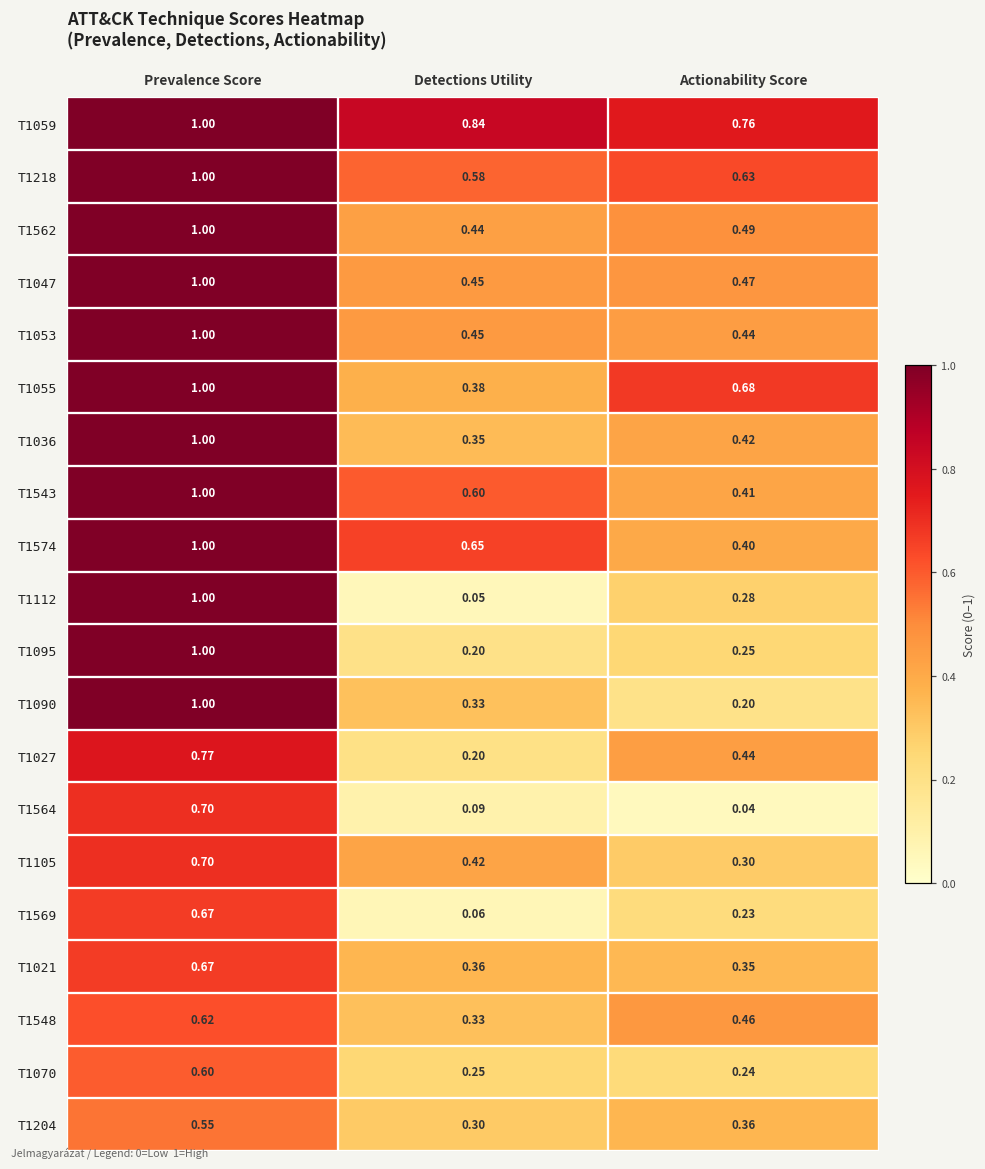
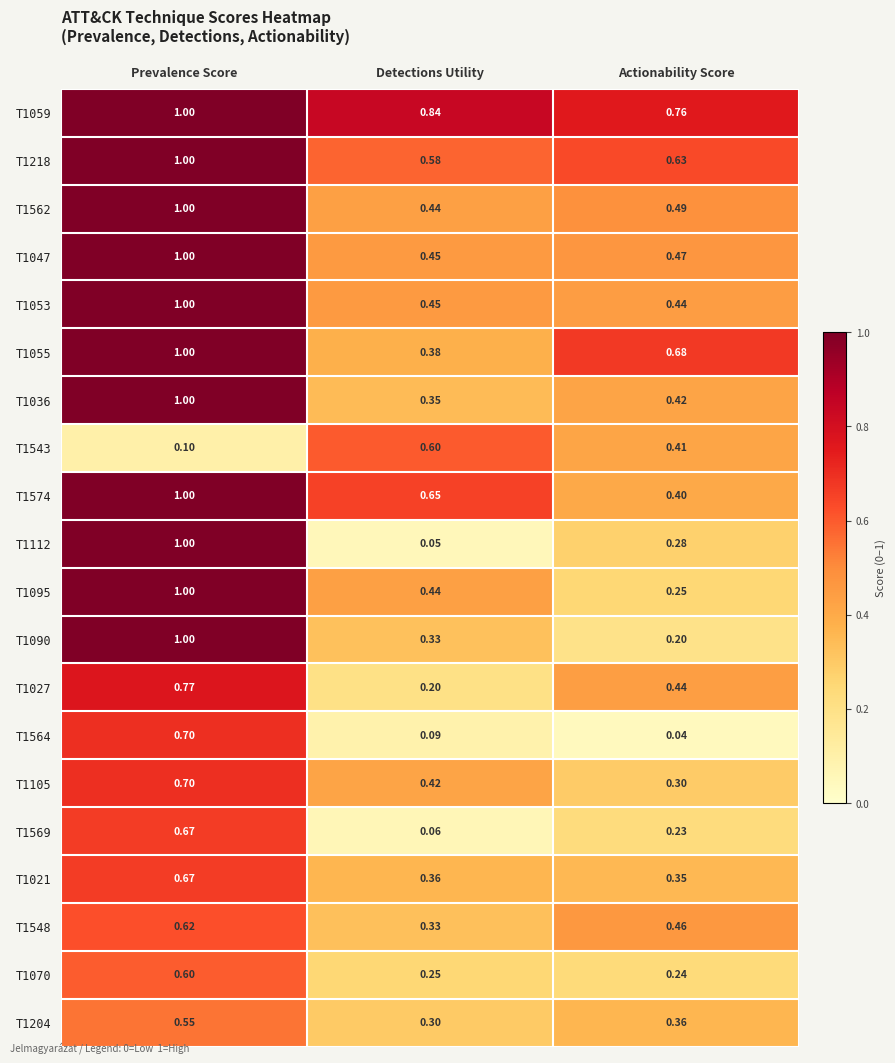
T1543, Prevalence Score: 1.00 -> 0.10
T1095, Detections Utility: 0.20 -> 0.44
